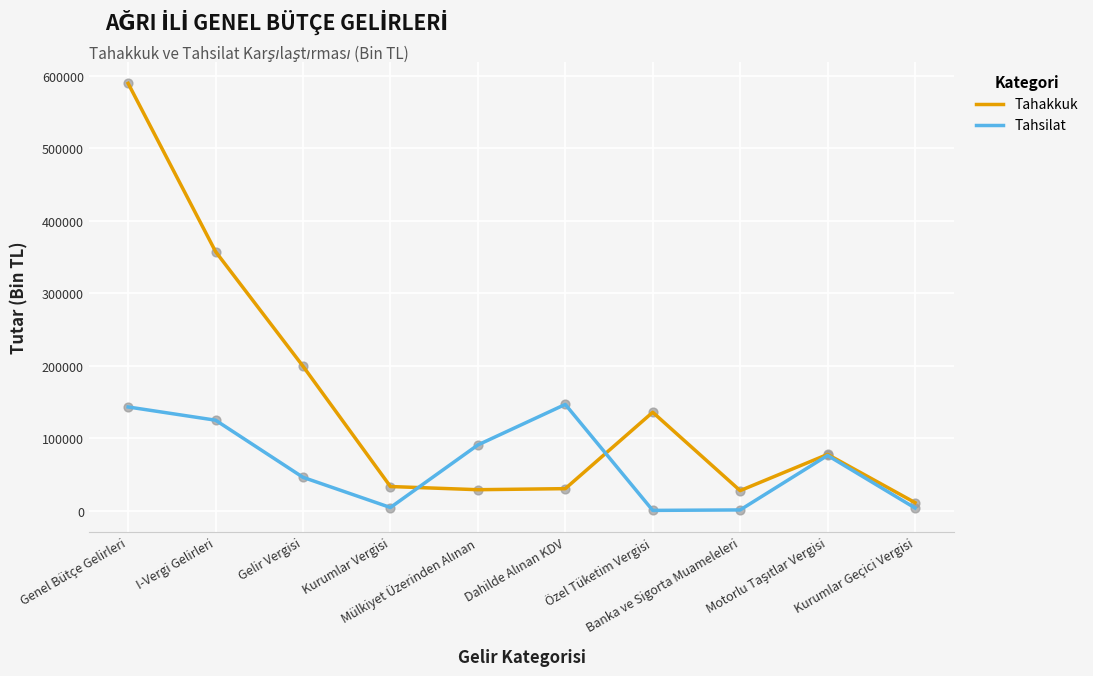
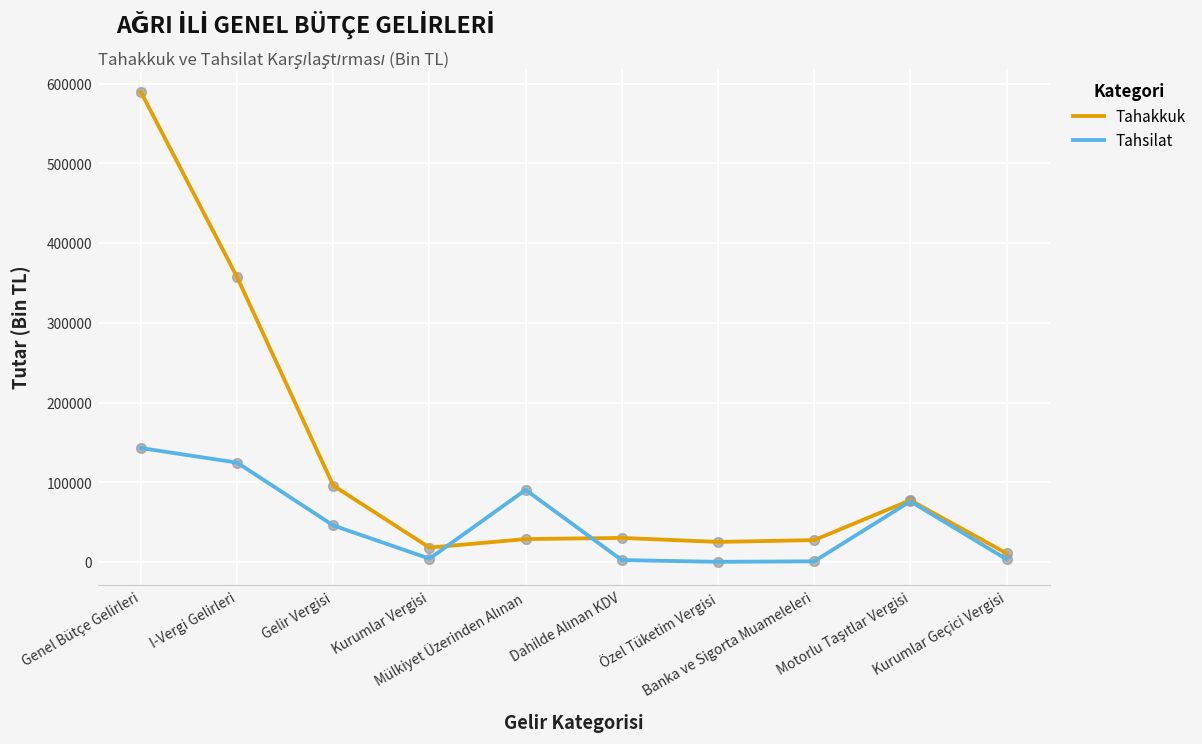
Tahakkuk, Gelir Vergisi: 200000 -> 100000
Tahakkuk, Kurumlar Vergisi: 30000 -> 20000
Tahsilat, Dahilde Alınan KDV: 150000 -> 0
Tahakkuk, Özel Tüketim Vergisi: 140000 -> 30000
